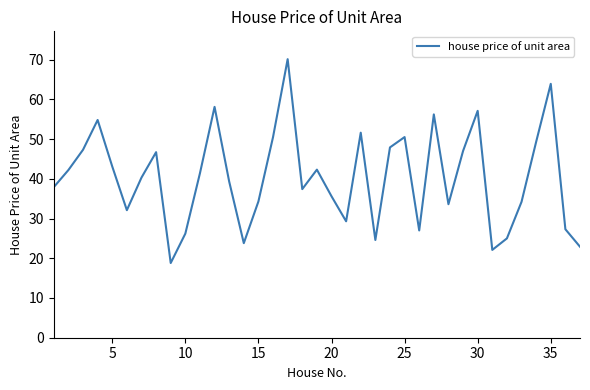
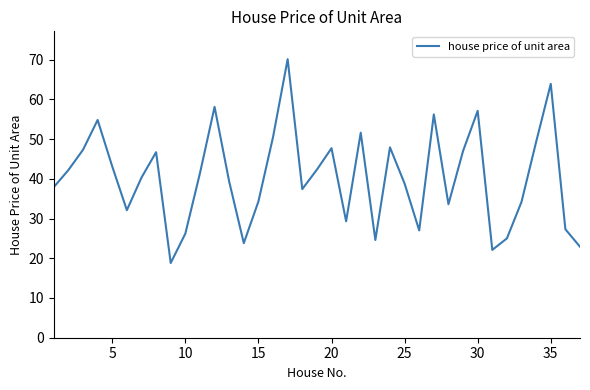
20: 36 -> 48
25: 51 -> 39
